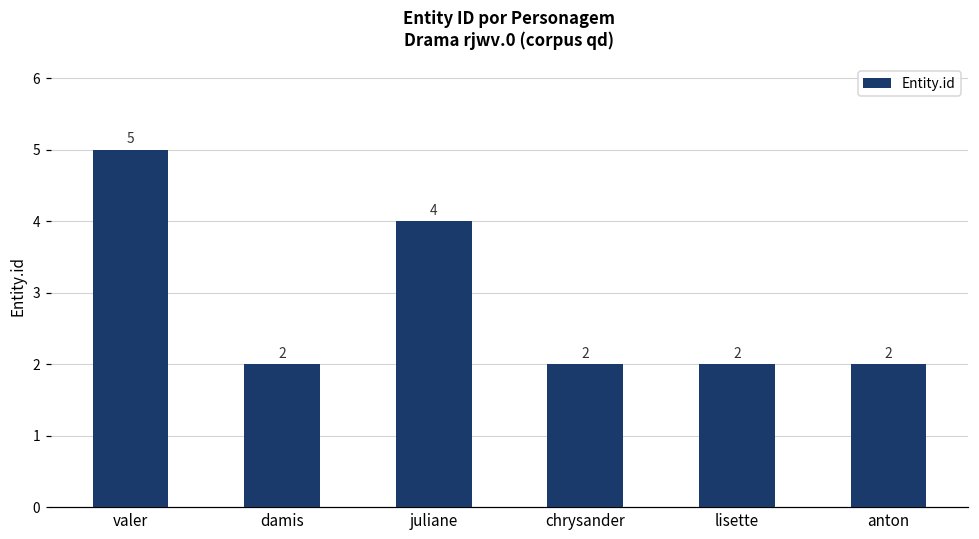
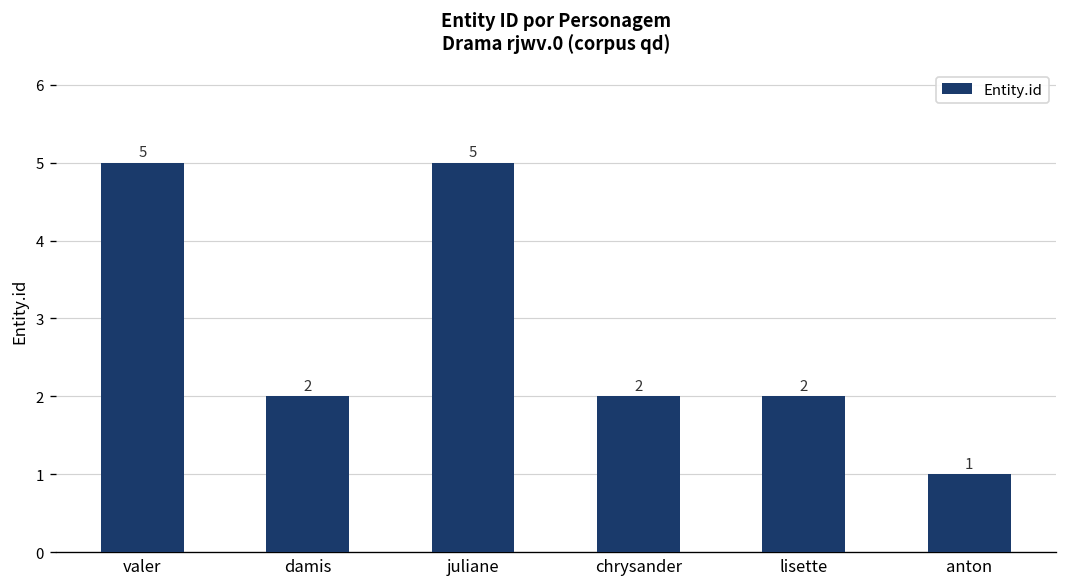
juliane: 4 -> 5
anton: 2 -> 1
